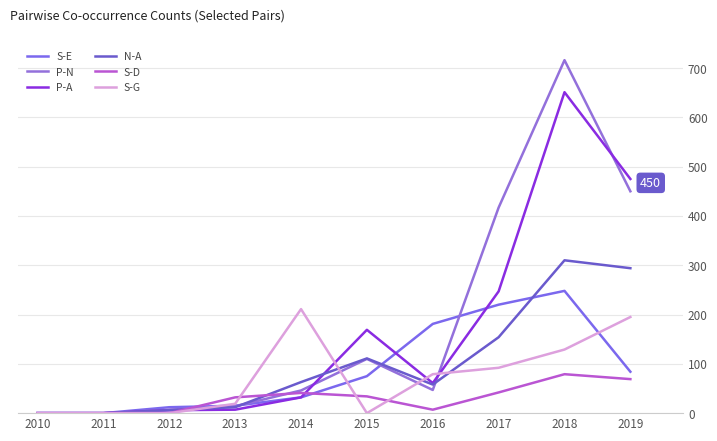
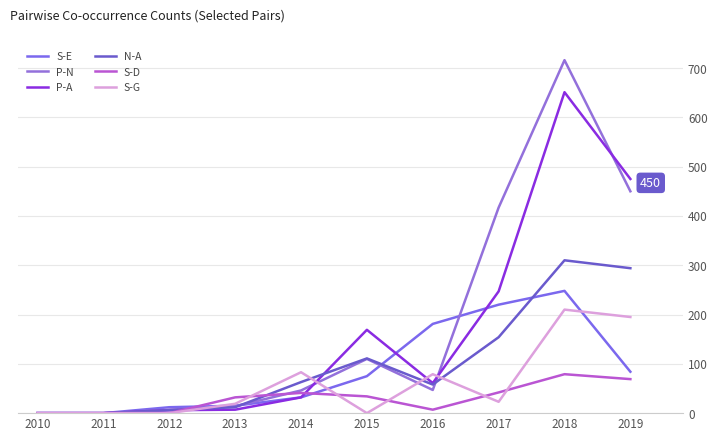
S-G, 2014: 210 -> 80
S-G, 2017: 90 -> 20
S-G, 2018: 130 -> 210
